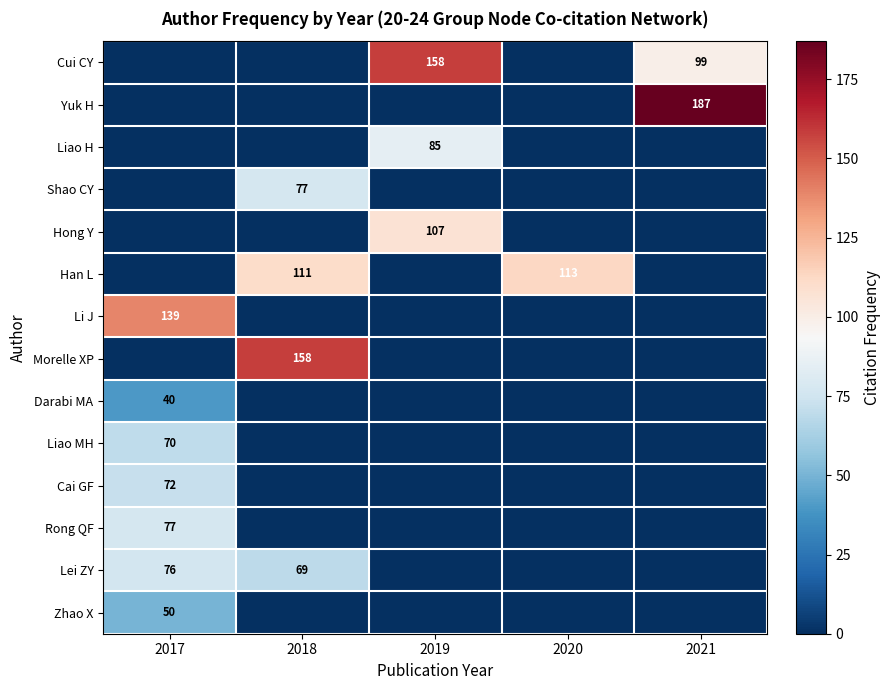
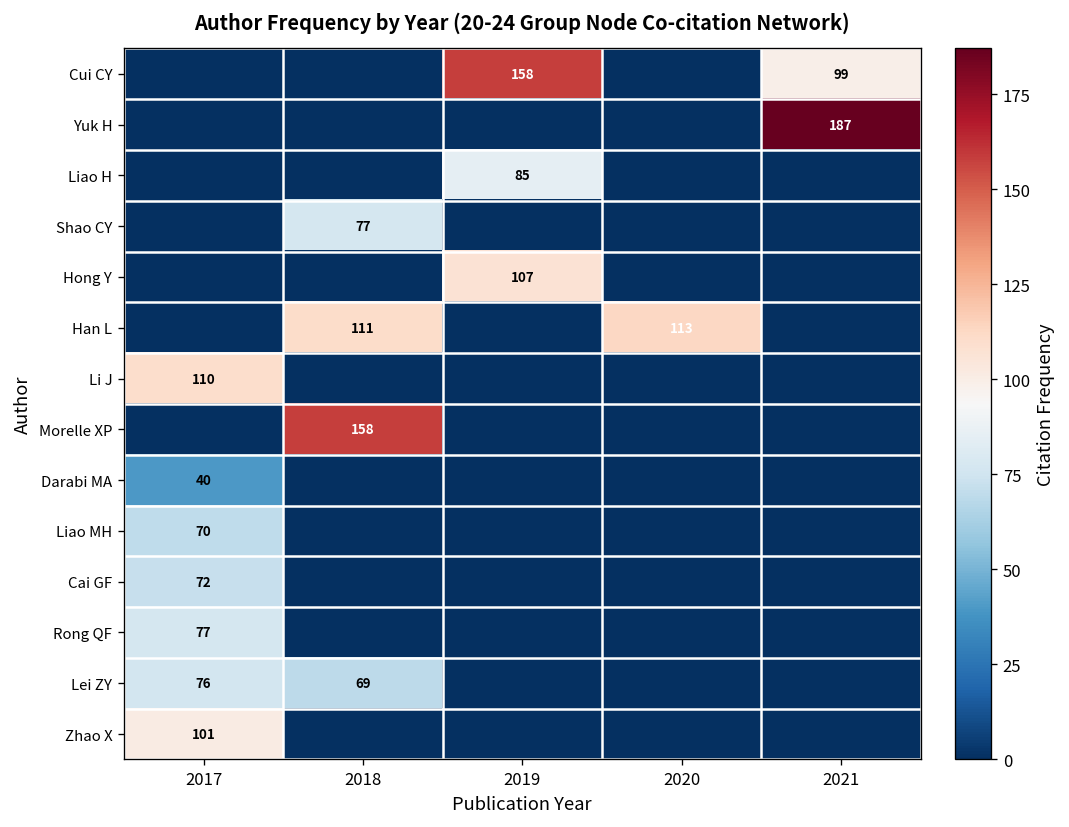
Li J, 2017: 139 -> 110
Zhao X, 2017: 50 -> 101
